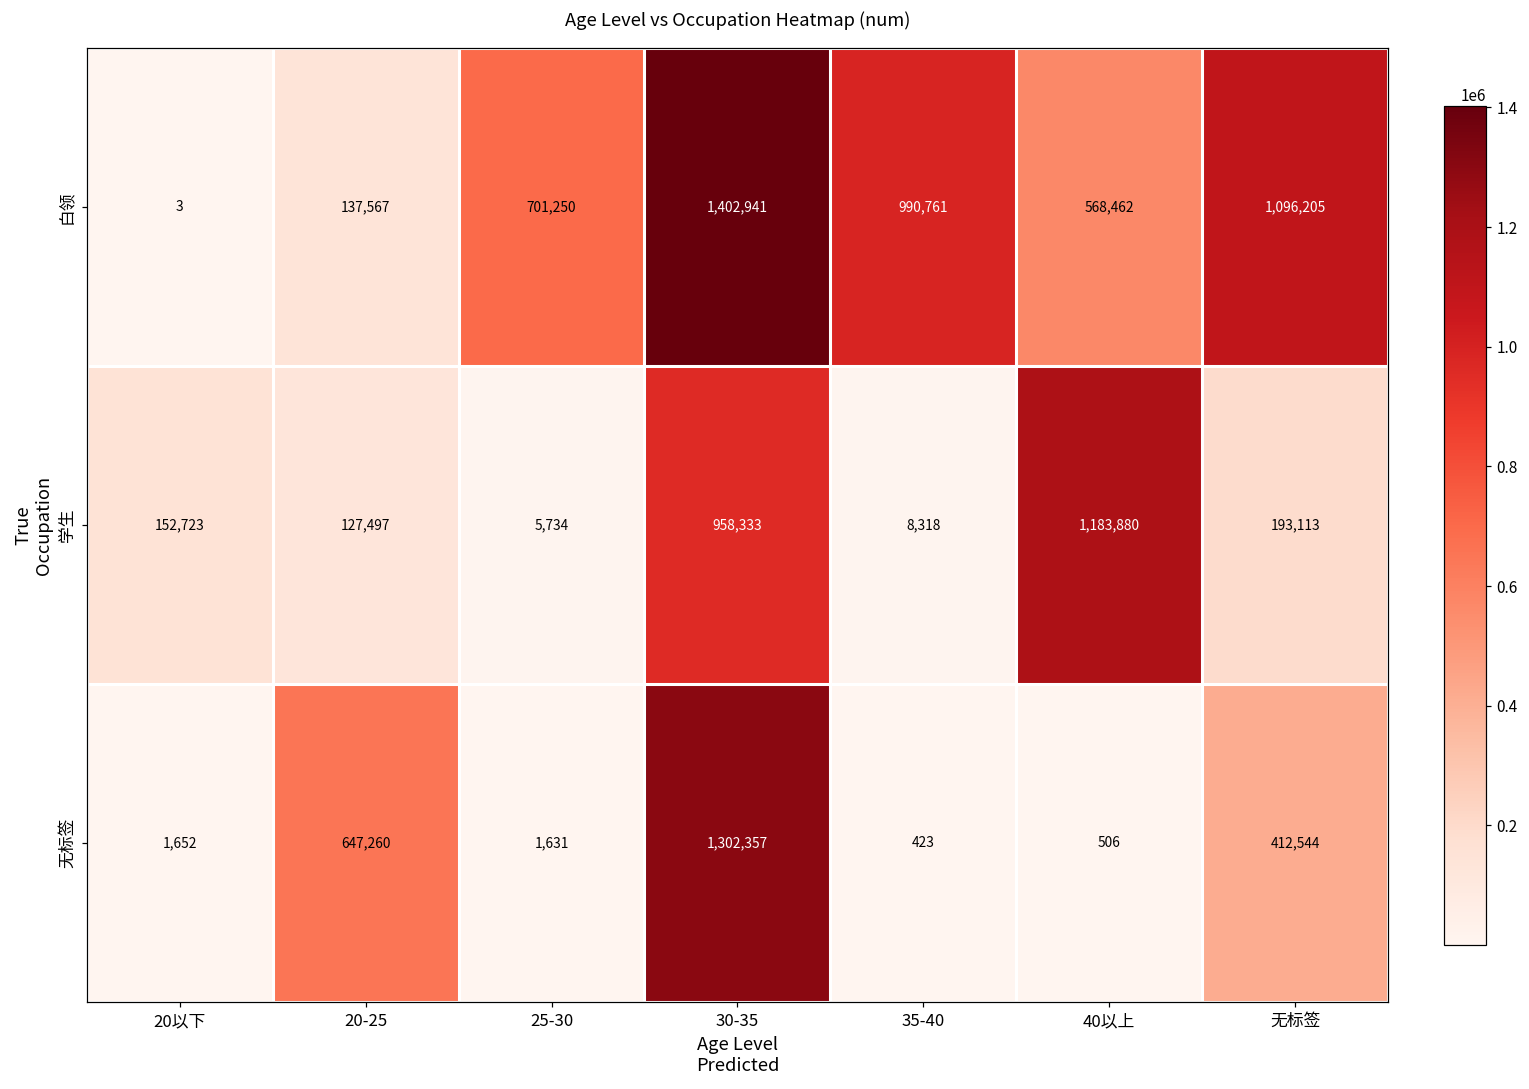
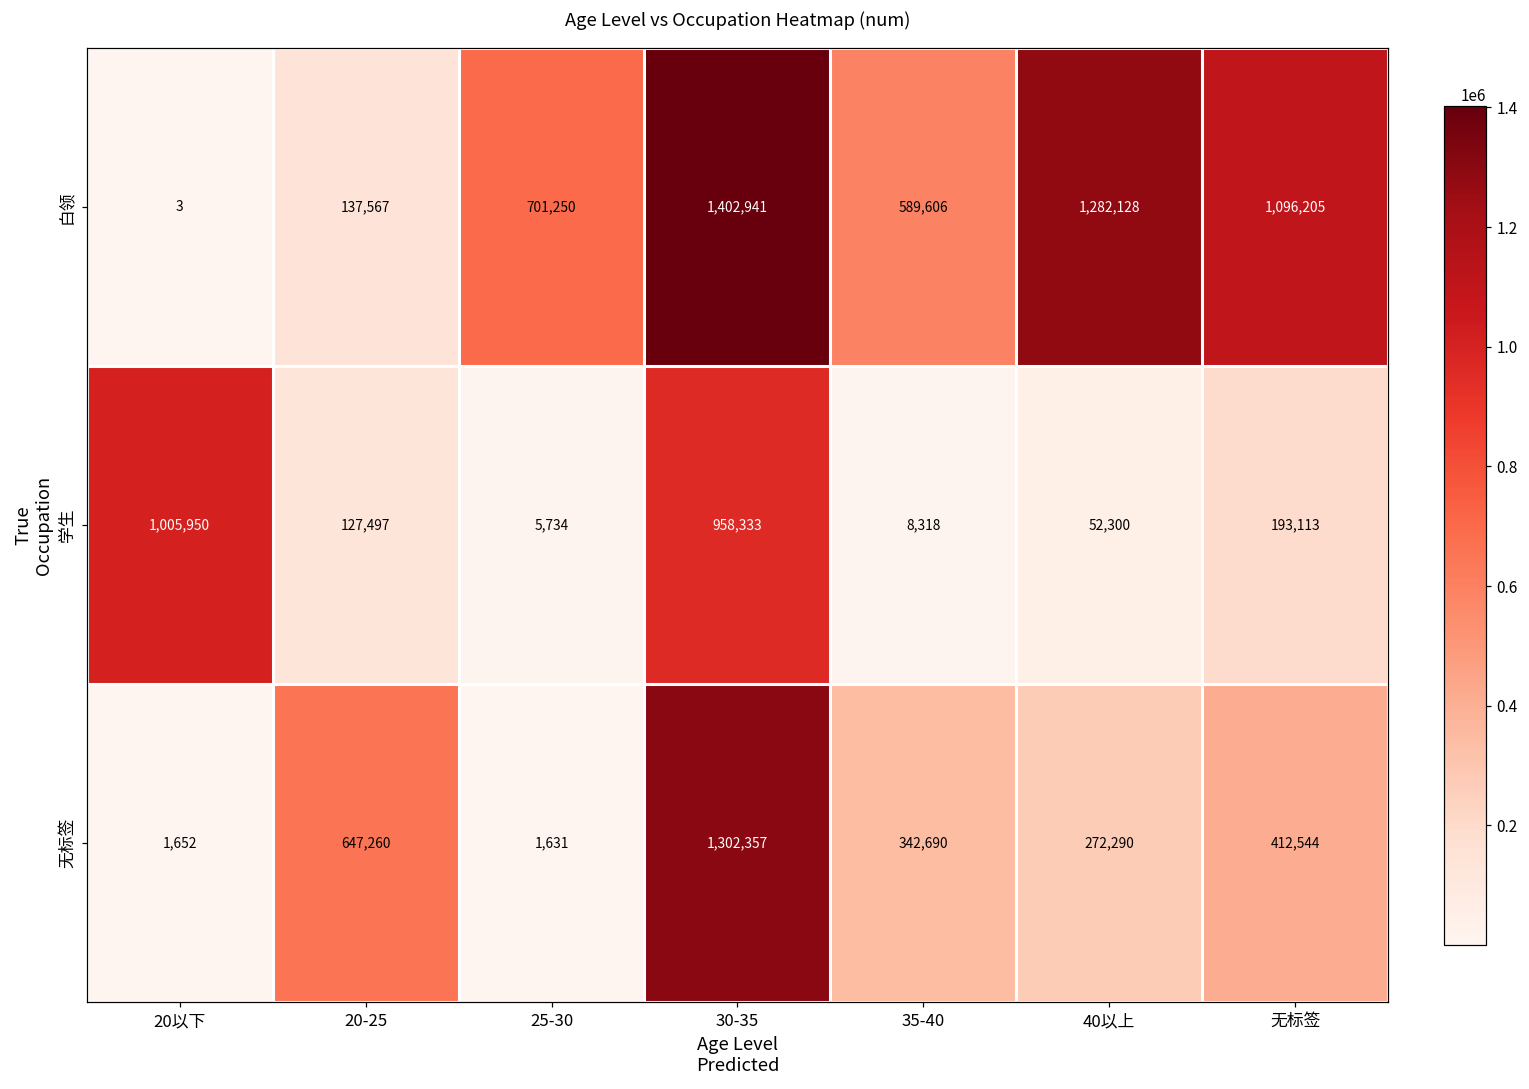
白领, 35-40: 990,761 -> 589,606
白领, 40以上: 568,462 -> 1,282,128
学生, 20以下: 152,723 -> 1,005,950
学生, 40以上: 1,183,880 -> 52,300
无标签, 35-40: 423 -> 342,690
无标签, 40以上: 506 -> 272,290
